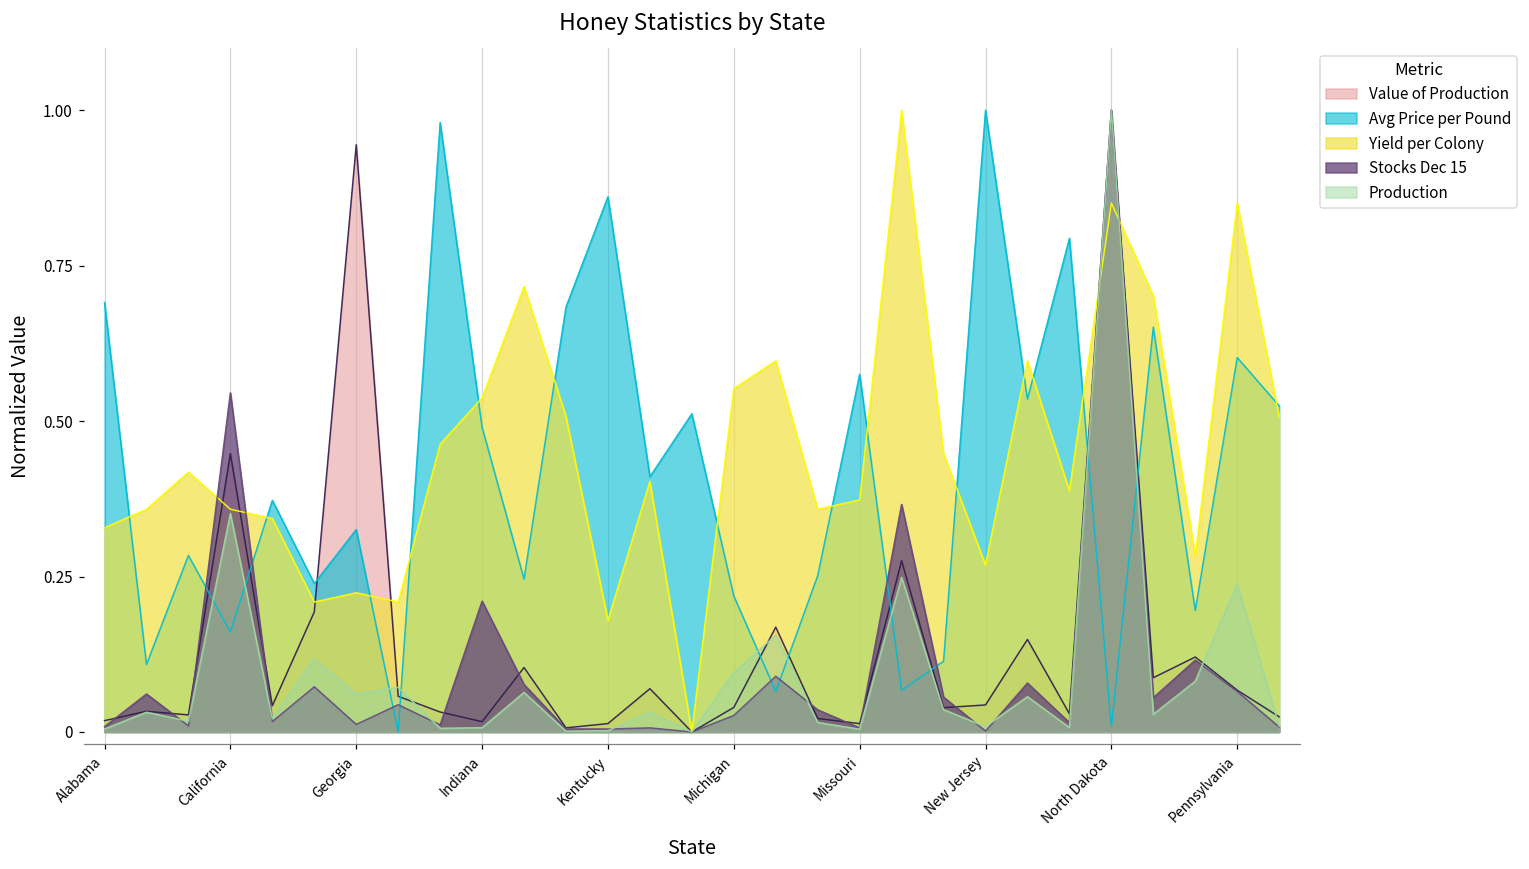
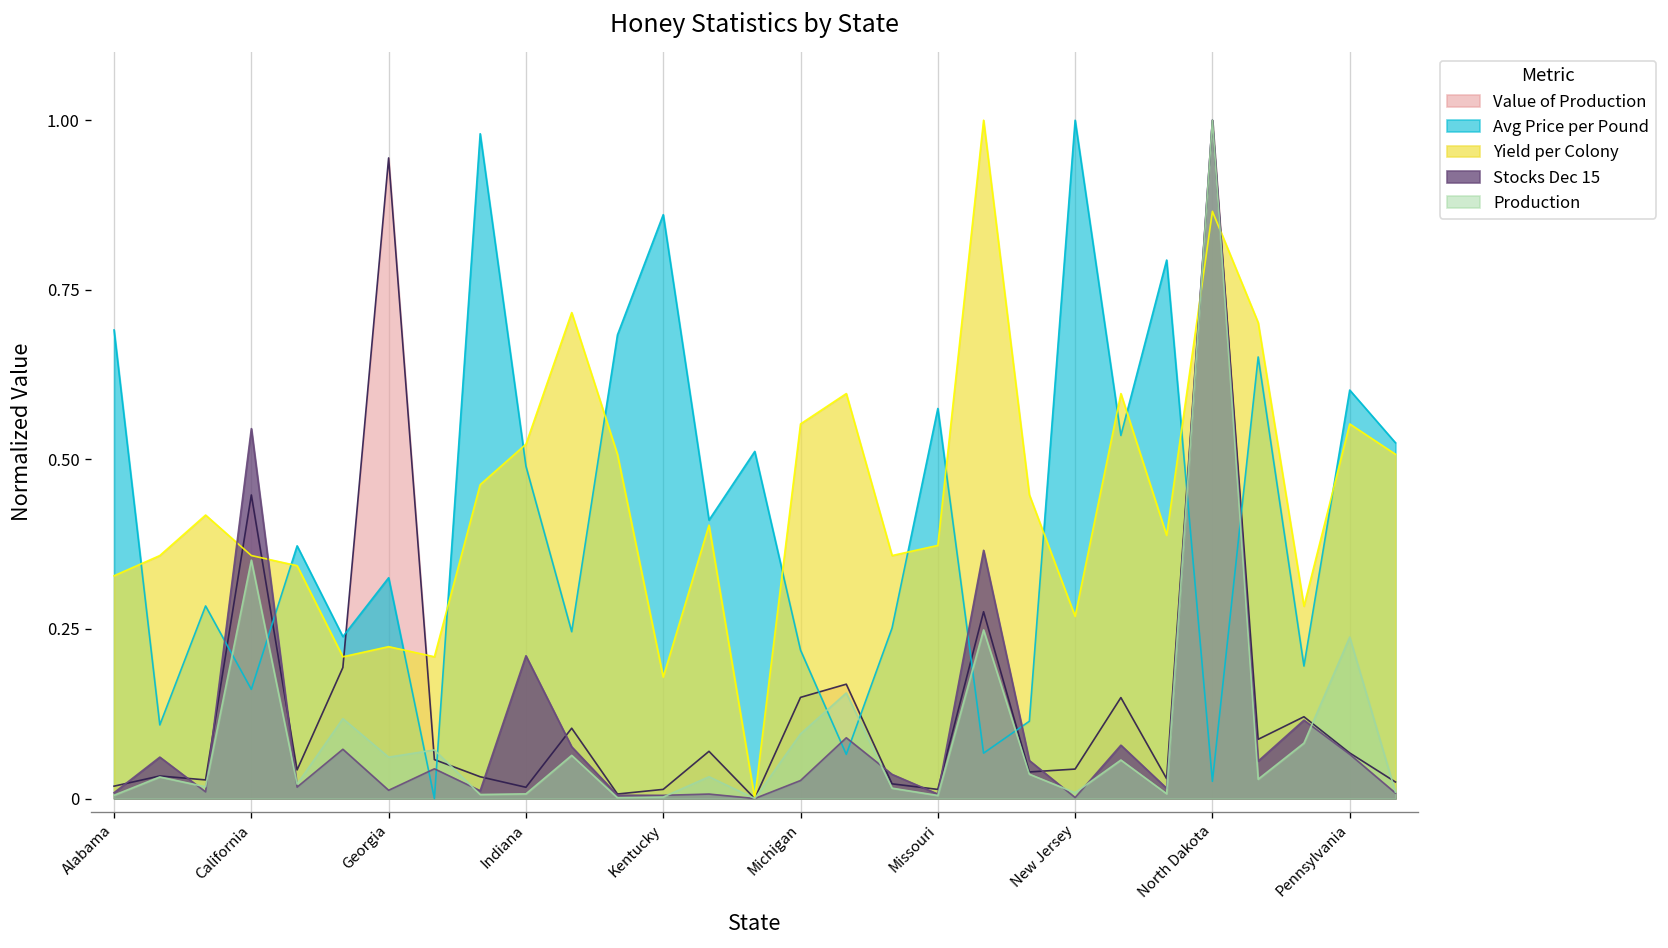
Yield per Colony, Indiana: 0.54 -> 0.52
Value of Production, Michigan: 0.04 -> 0.15
Avg Price per Pound, North Dakota: 0.01 -> 0.03
Yield per Colony, North Dakota: 0.85 -> 0.87
Yield per Colony, Pennsylvania: 0.85 -> 0.55
